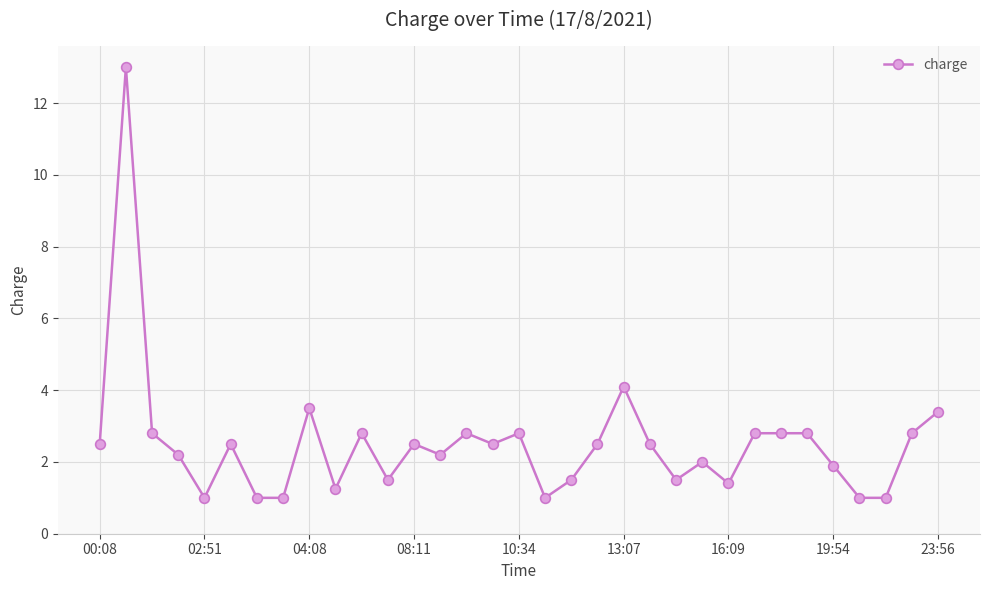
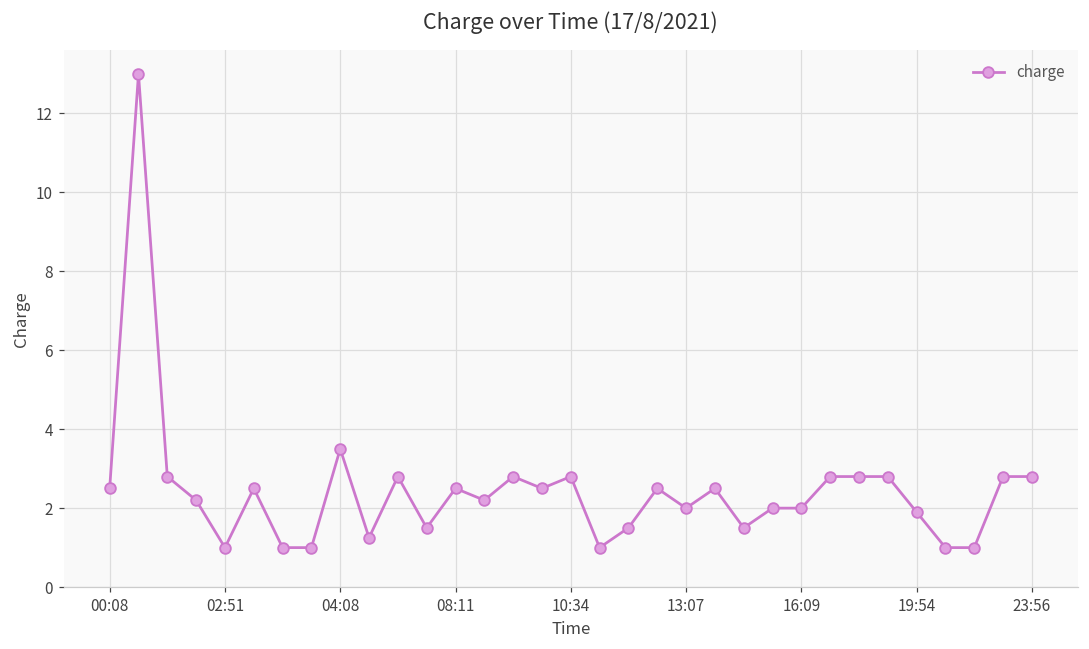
13:07: 4.1 -> 2.0
16:09: 1.4 -> 2.0
23:56: 3.4 -> 2.8
